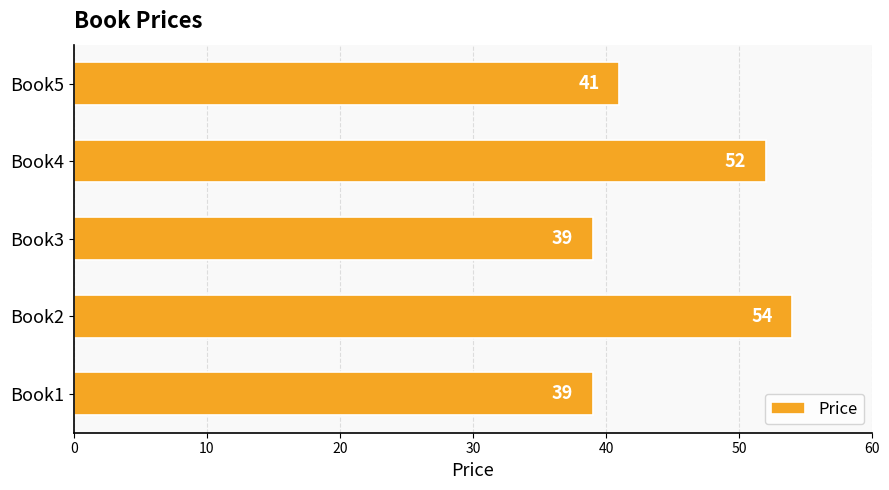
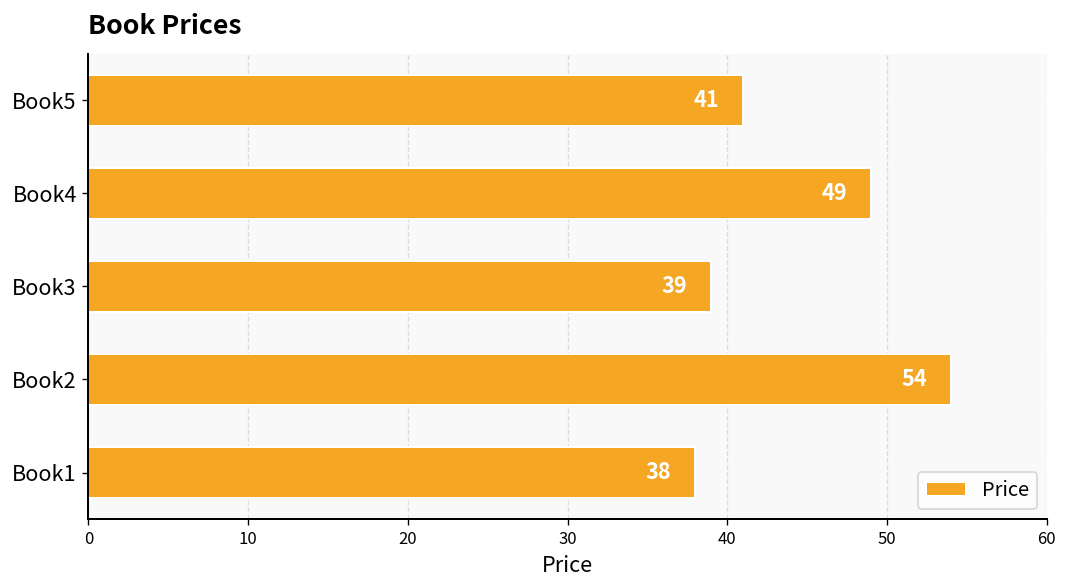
Book4: 52 -> 49
Book1: 39 -> 38
